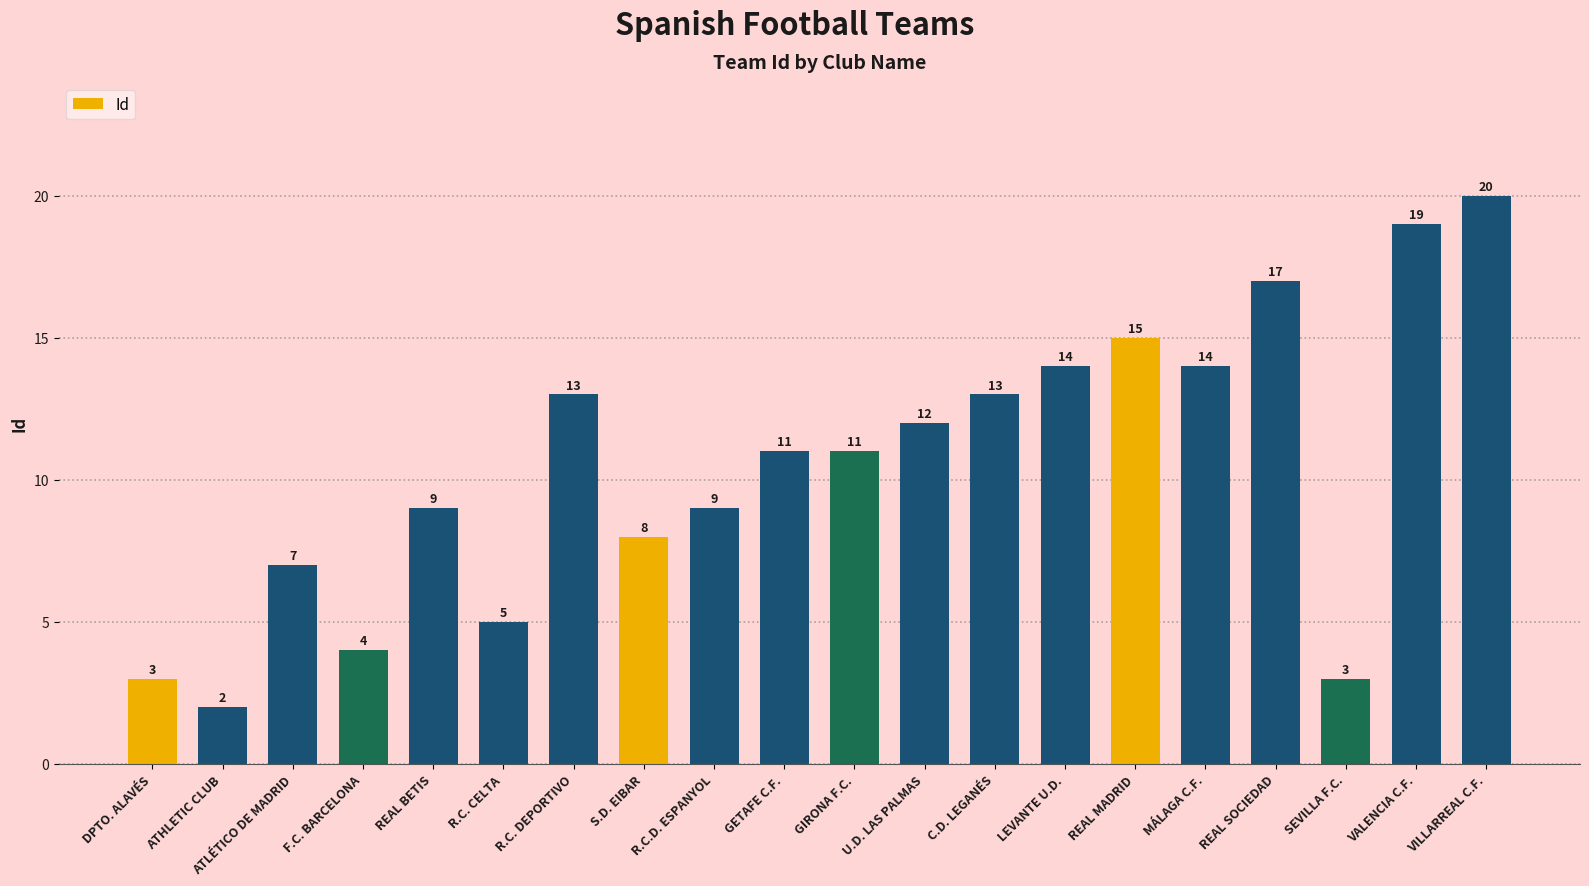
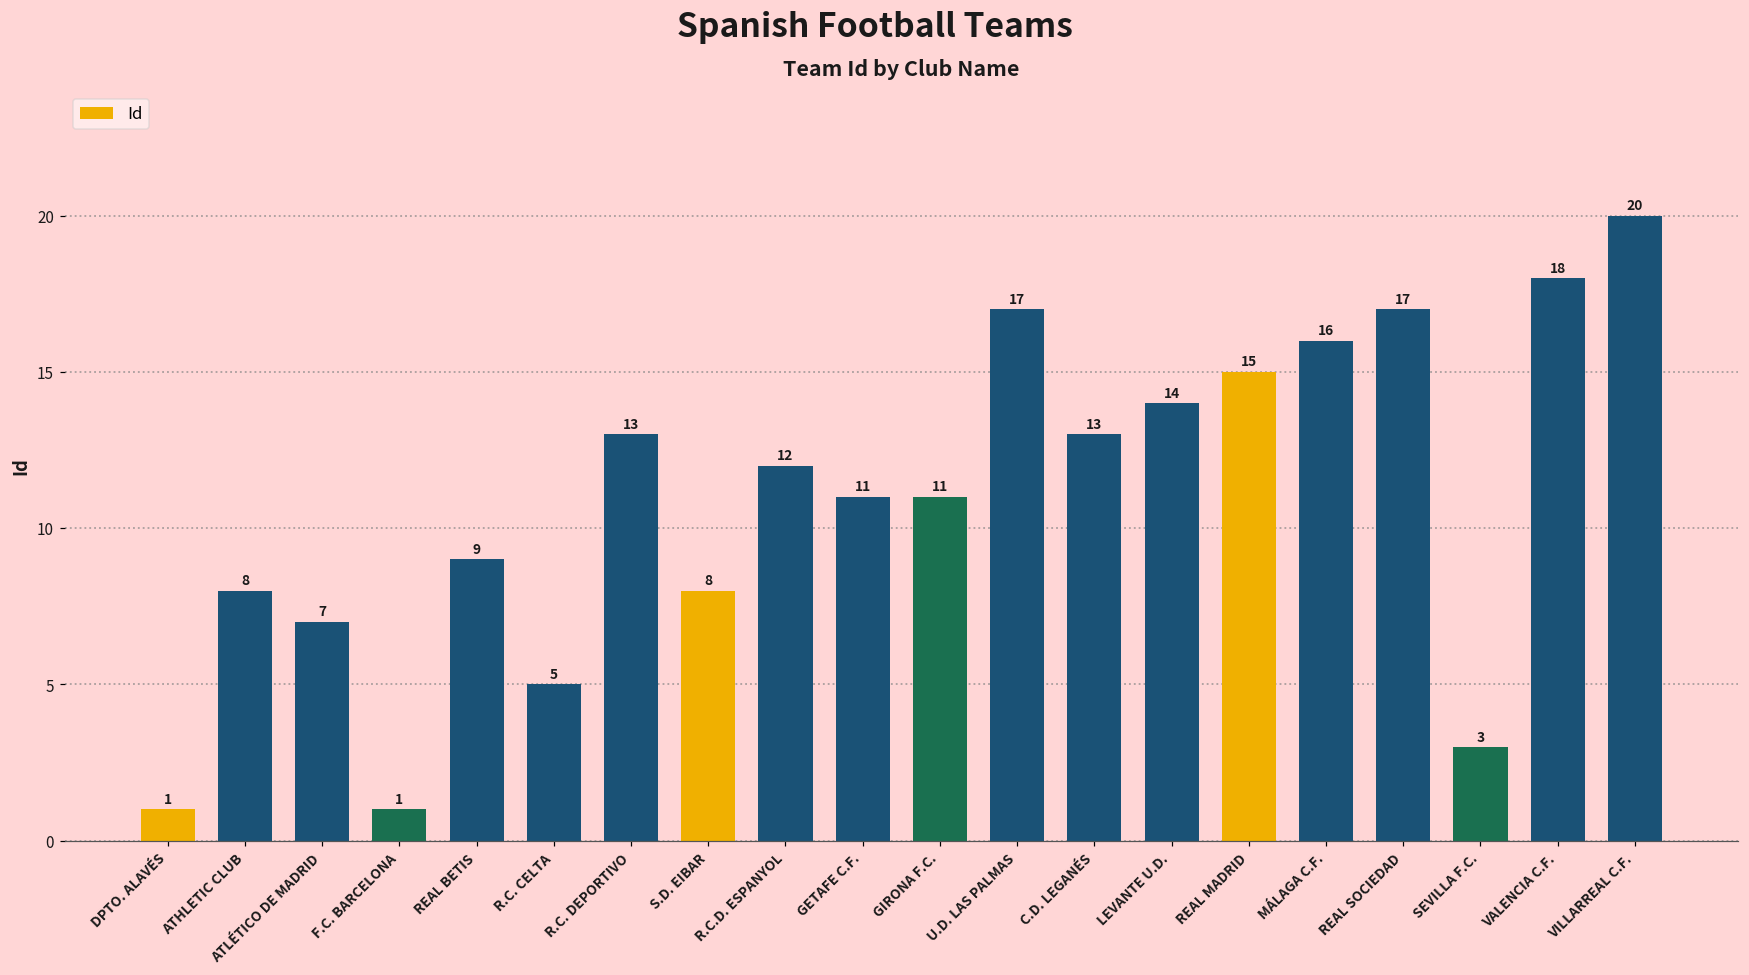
DPTO. ALAVÉS: 3 -> 1
ATHLETIC CLUB: 2 -> 8
F.C. BARCELONA: 4 -> 1
R.C.D. ESPANYOL: 9 -> 12
U.D. LAS PALMAS: 12 -> 17
MÁLAGA C.F.: 14 -> 16
VALENCIA C.F.: 19 -> 18
